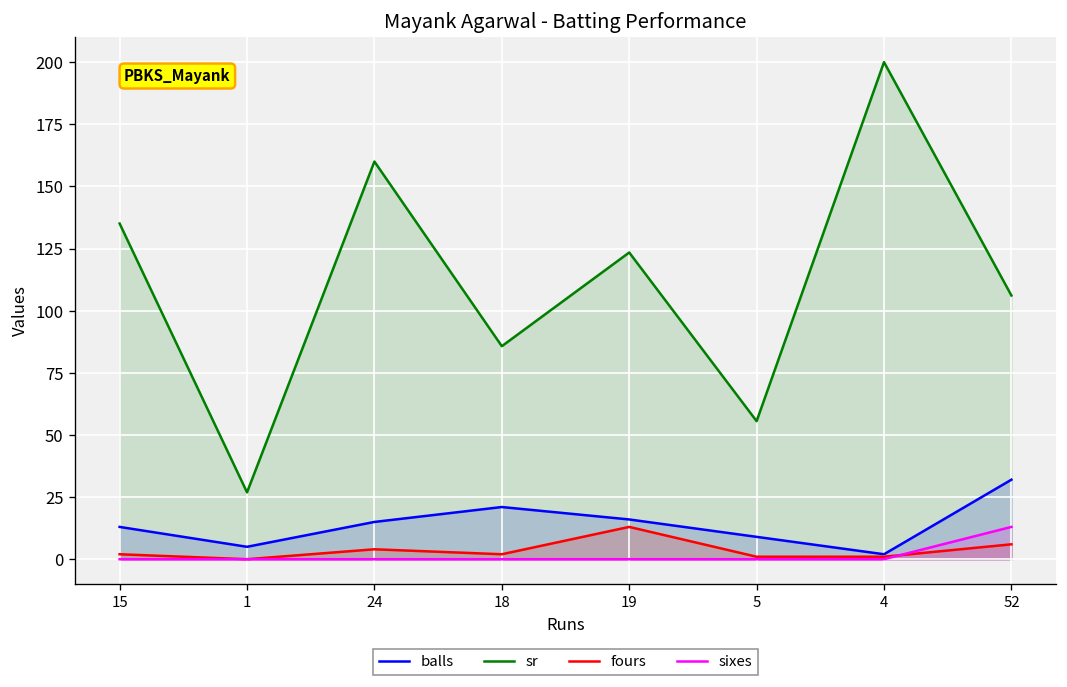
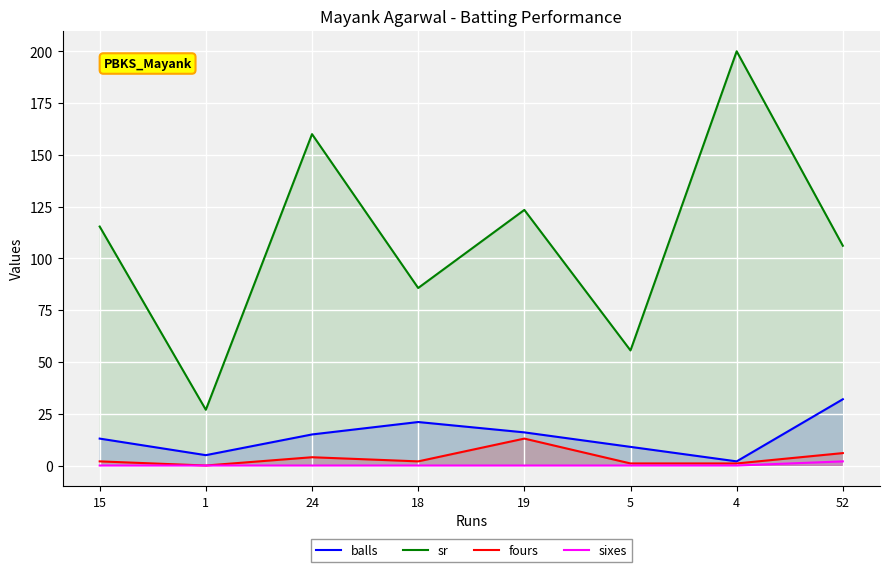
sr, 15: 135 -> 115
sixes, 52: 13 -> 2
